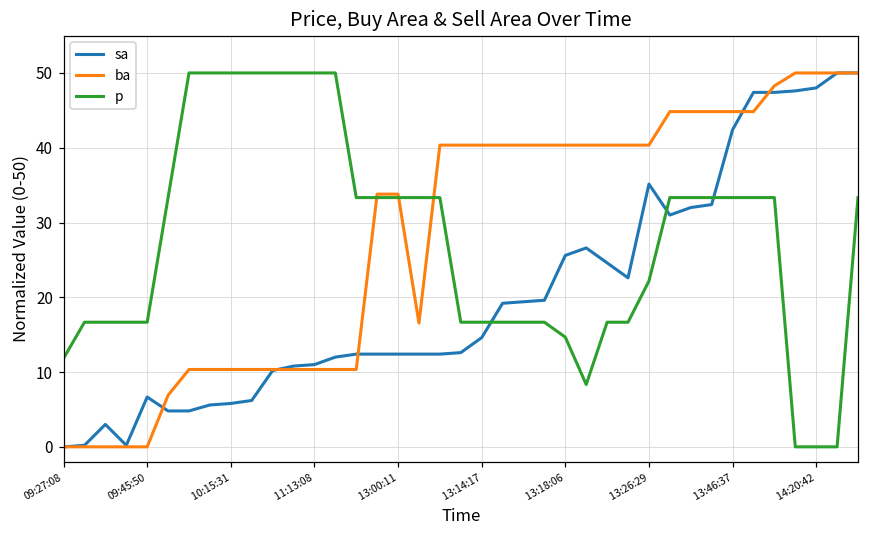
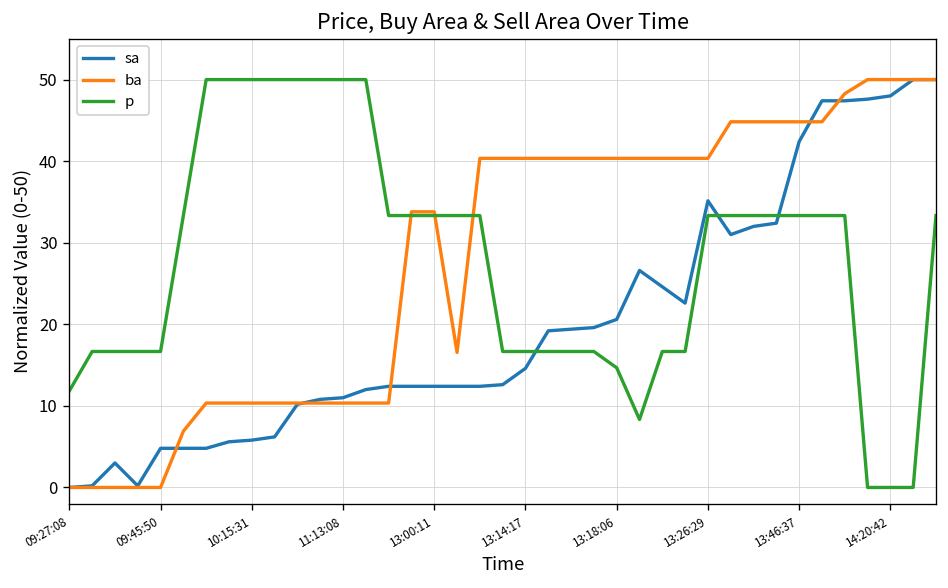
sa, 09:45:50: 7 -> 5
sa, 13:18:06: 26 -> 21
p, 13:26:29: 22 -> 33
